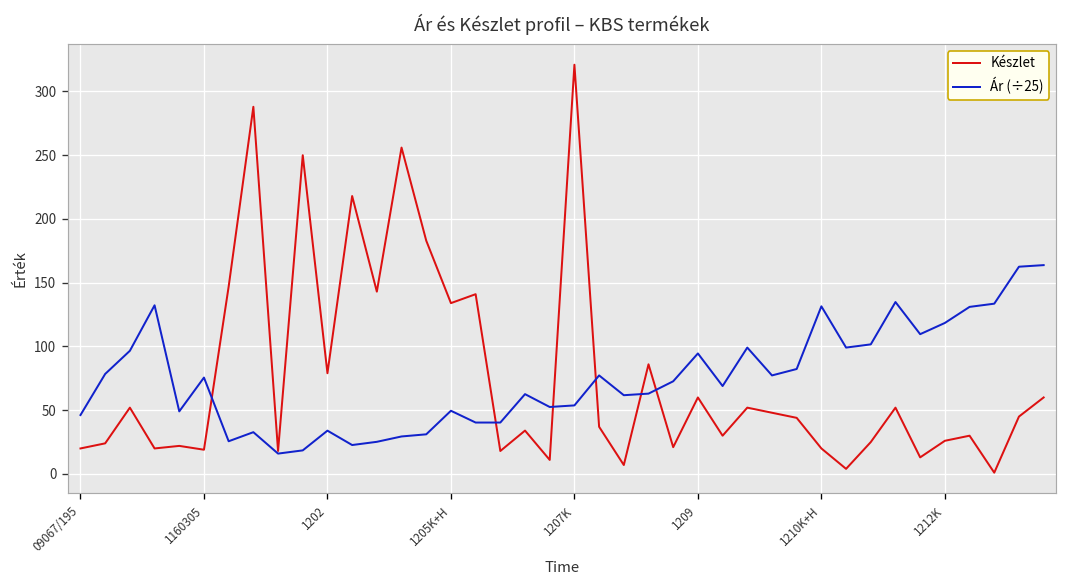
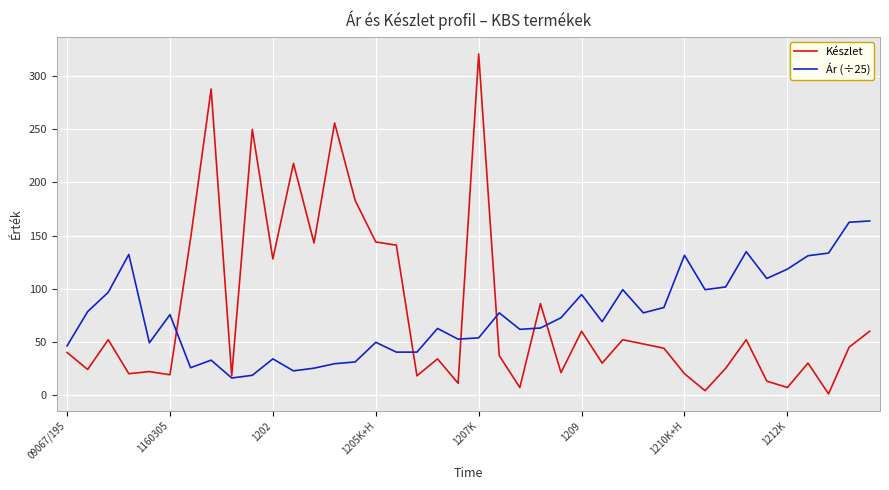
Készlet, 09067/195: 20 -> 40
Készlet, 1202: 79 -> 128
Készlet, 1205K+H: 134 -> 144
Készlet, 1212K: 26 -> 7
